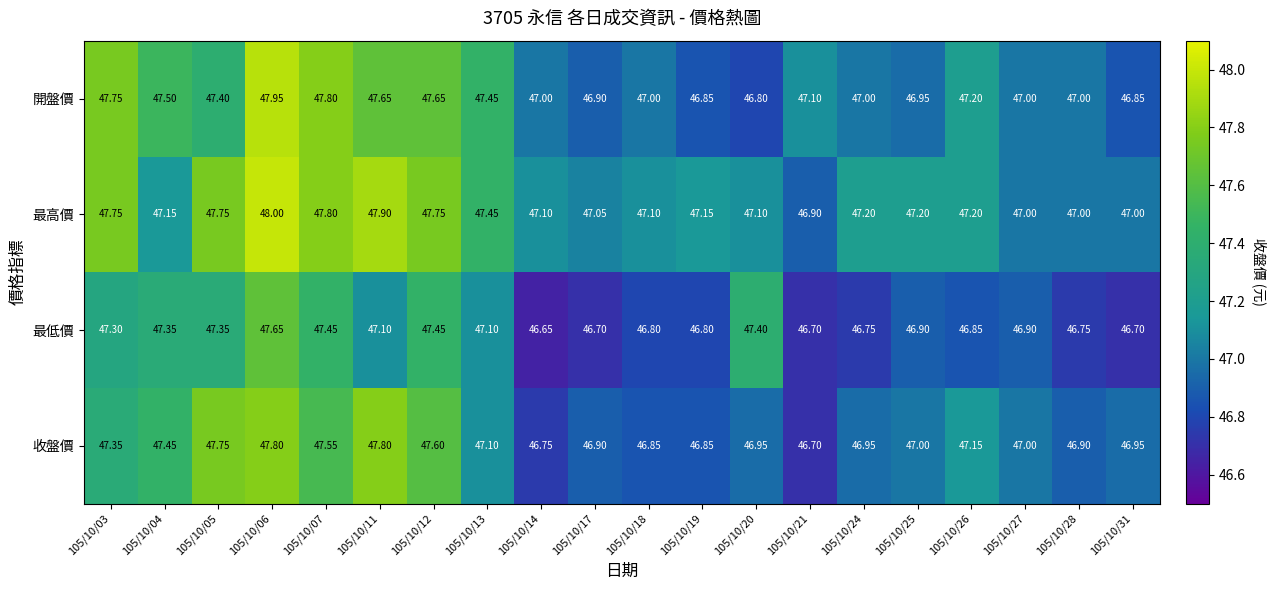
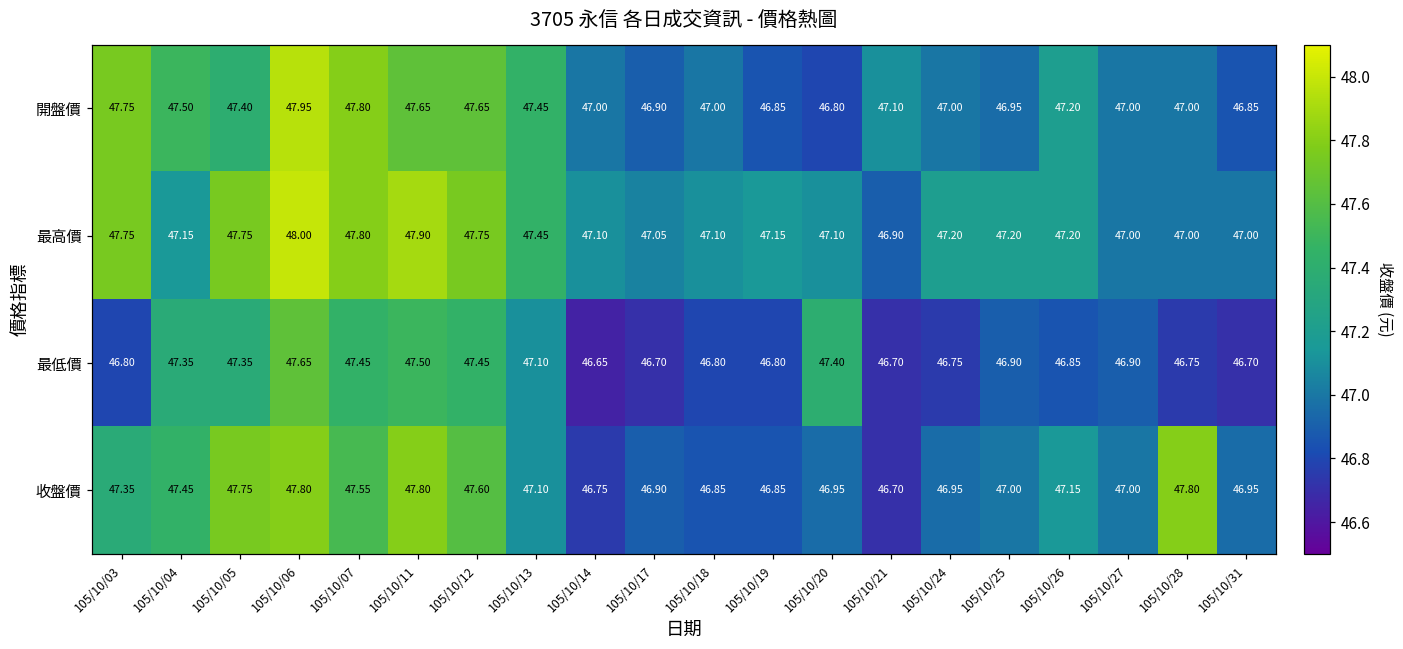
最低價, 105/10/03: 47.30 -> 46.80
最低價, 105/10/11: 47.10 -> 47.50
收盤價, 105/10/28: 46.90 -> 47.80
